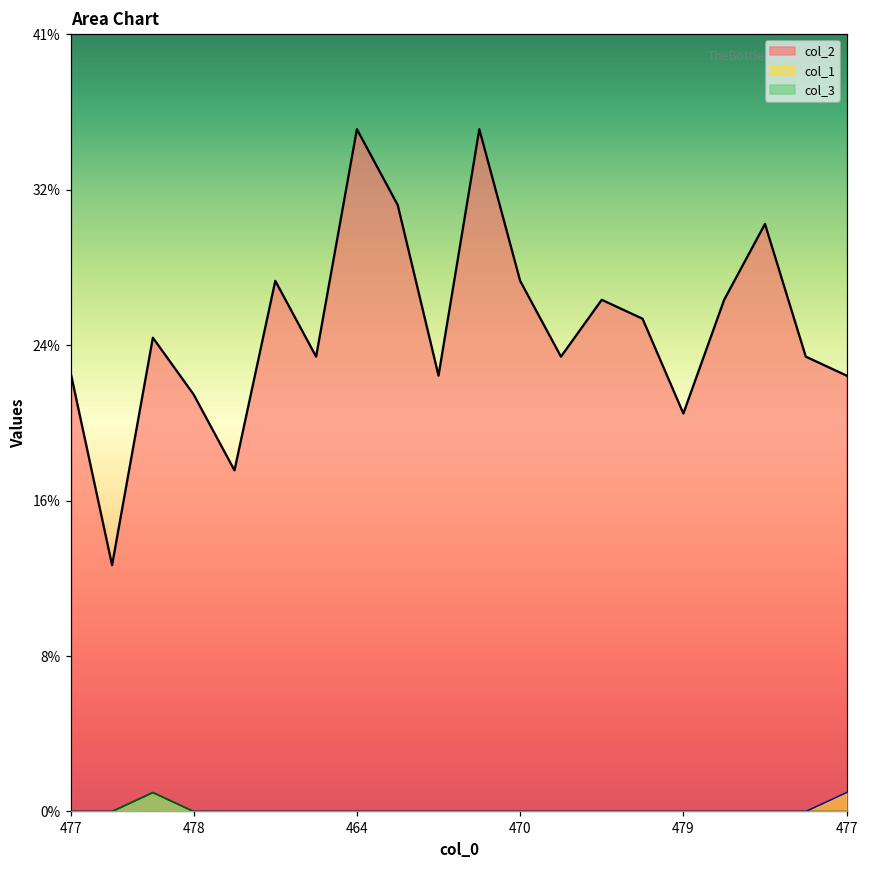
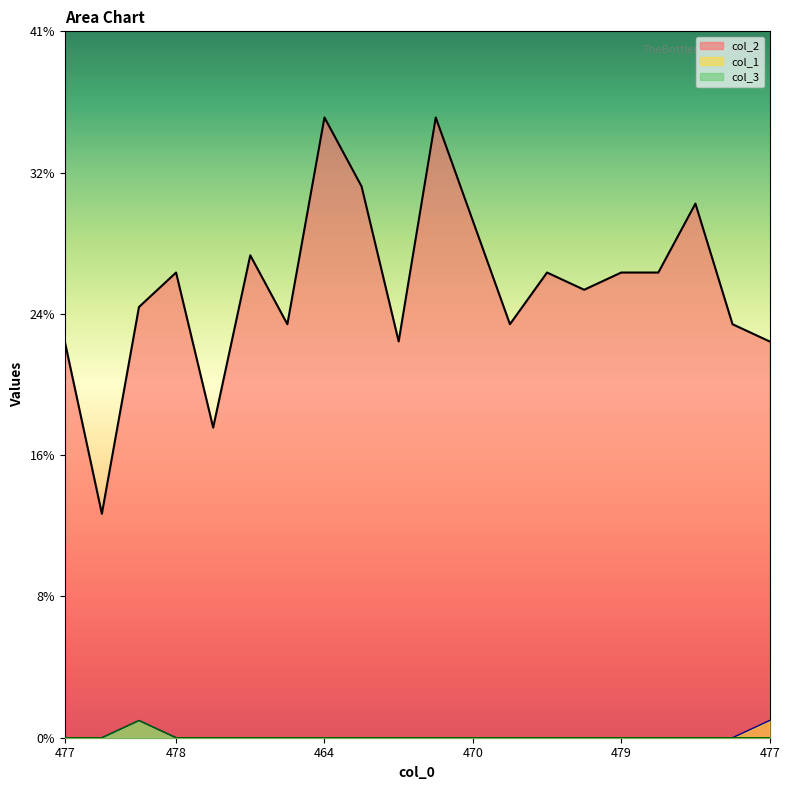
col_2, 478: 22% -> 27%
col_2, 470: 28% -> 30%
col_2, 479: 21% -> 27%
